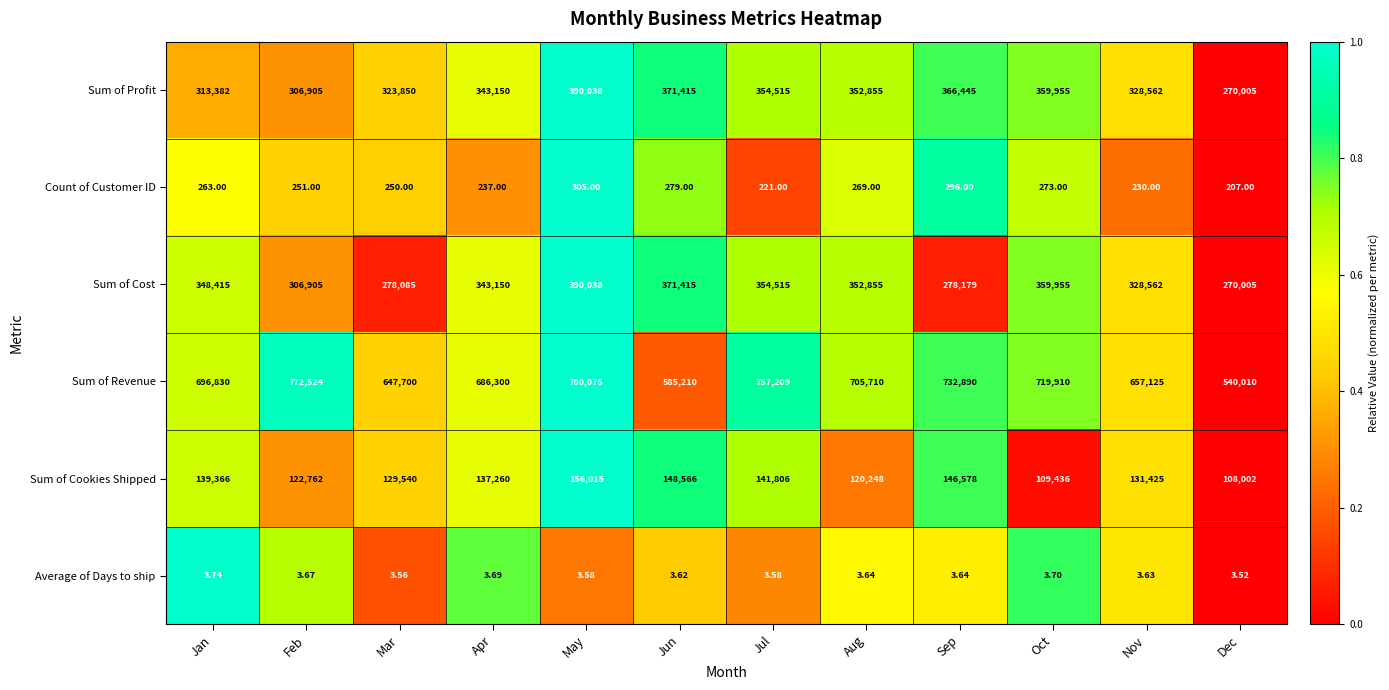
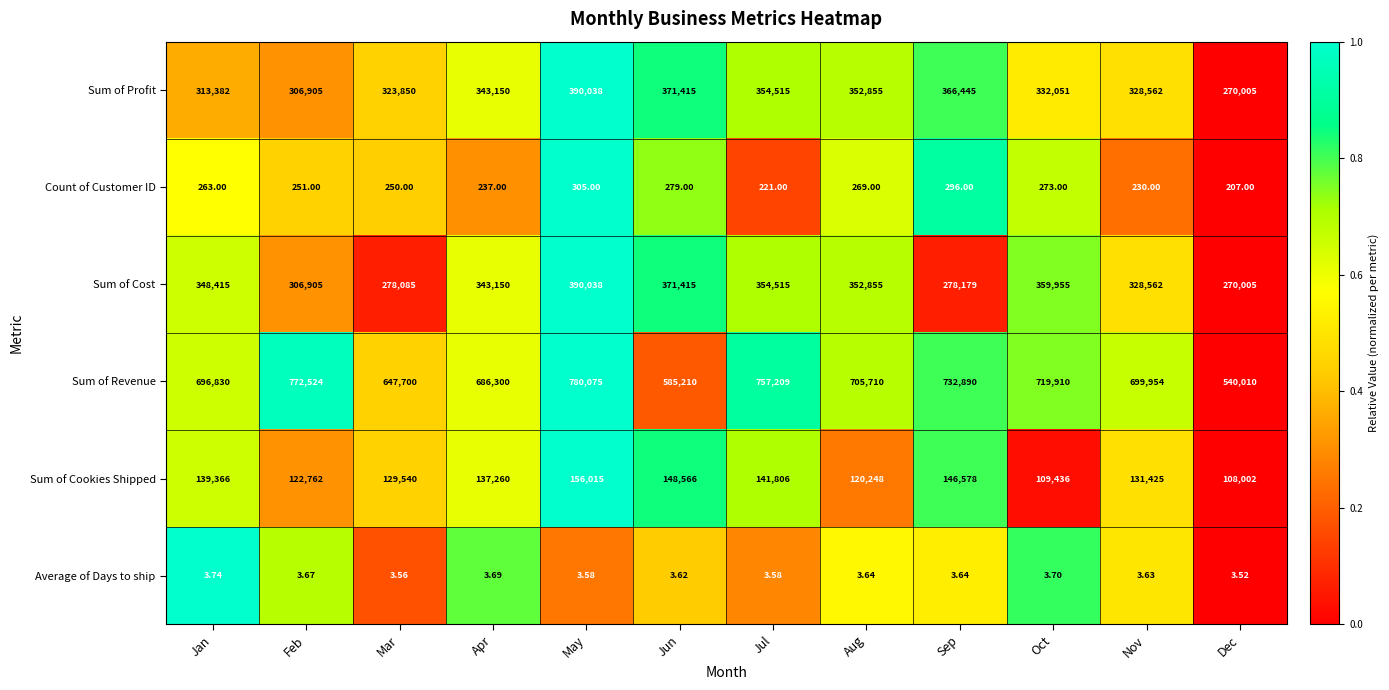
Sum of Profit, Oct: 359,955 -> 332,051
Sum of Revenue, Nov: 657,125 -> 699,954
